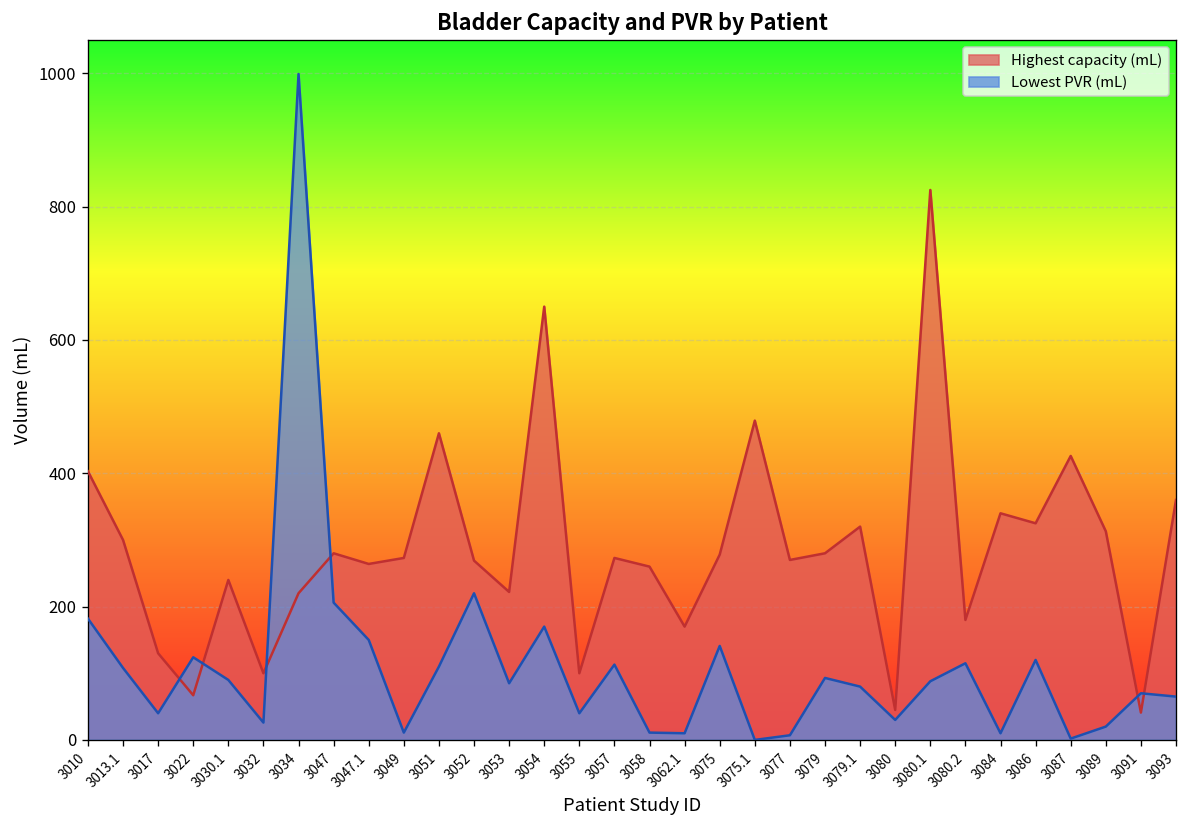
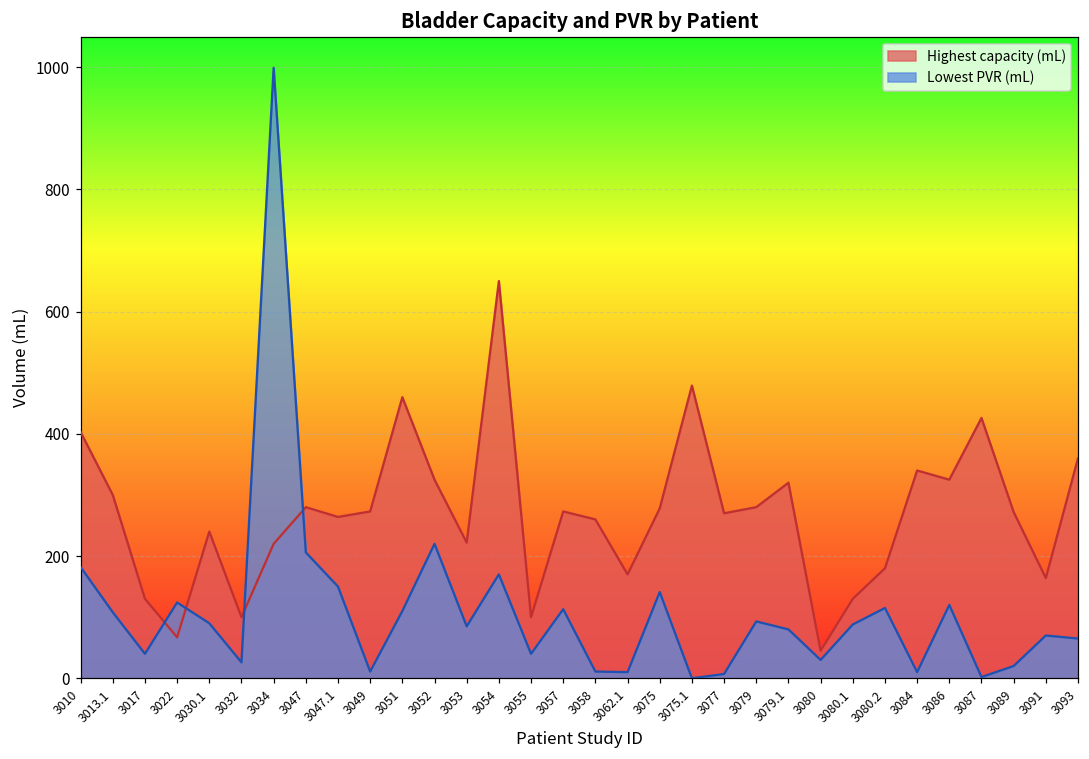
Highest capacity (mL), 3052: 270 -> 330
Highest capacity (mL), 3080.1: 830 -> 130
Highest capacity (mL), 3089: 310 -> 270
Highest capacity (mL), 3091: 40 -> 160
